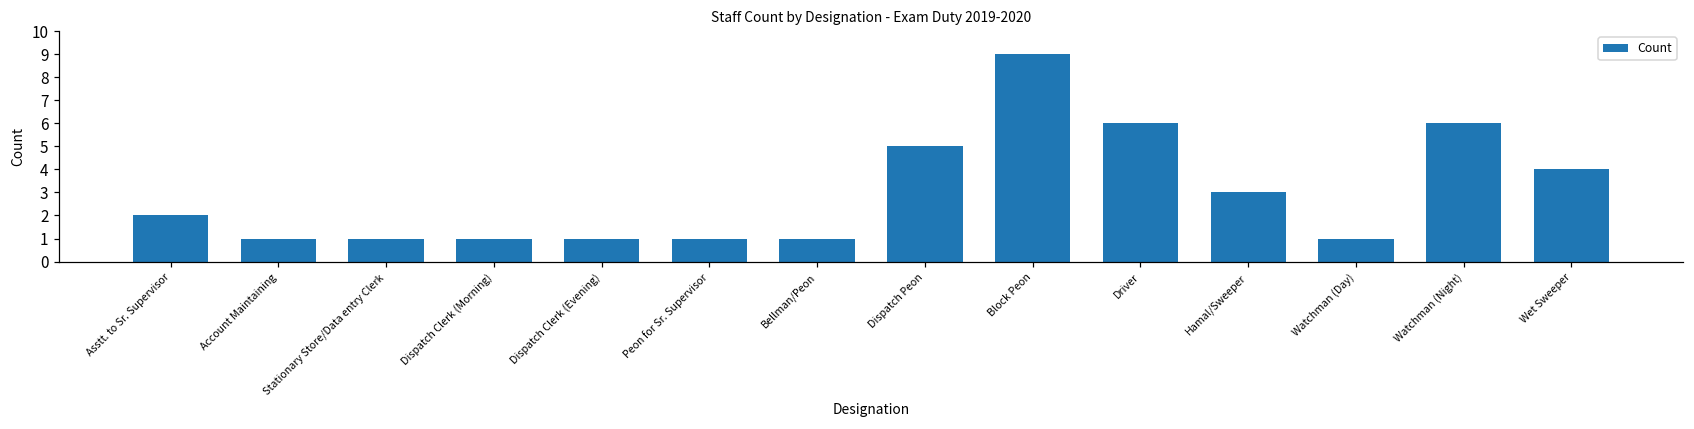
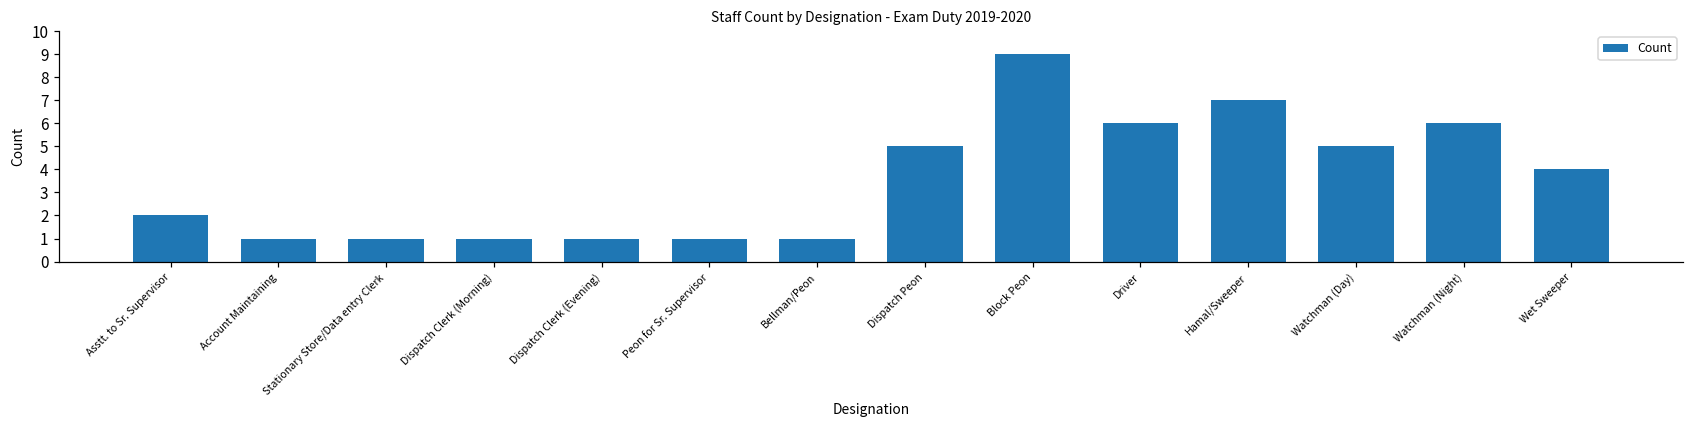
Hamal/Sweeper: 3 -> 7
Watchman (Day): 1 -> 5
